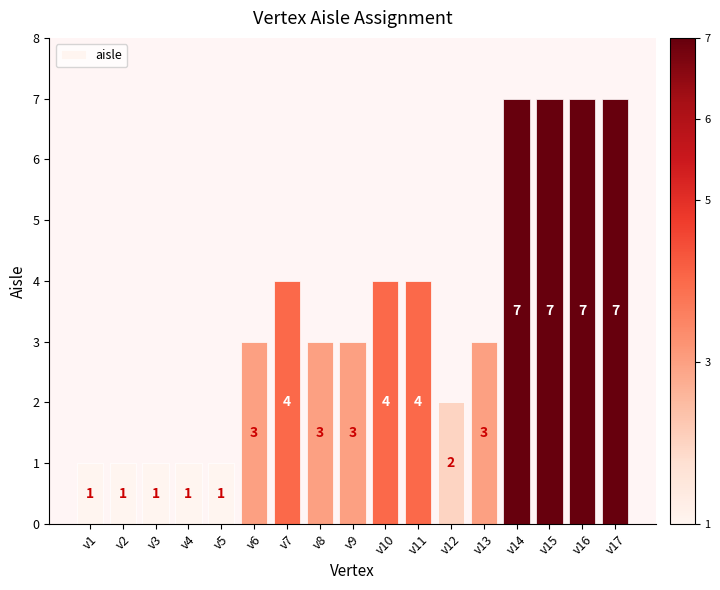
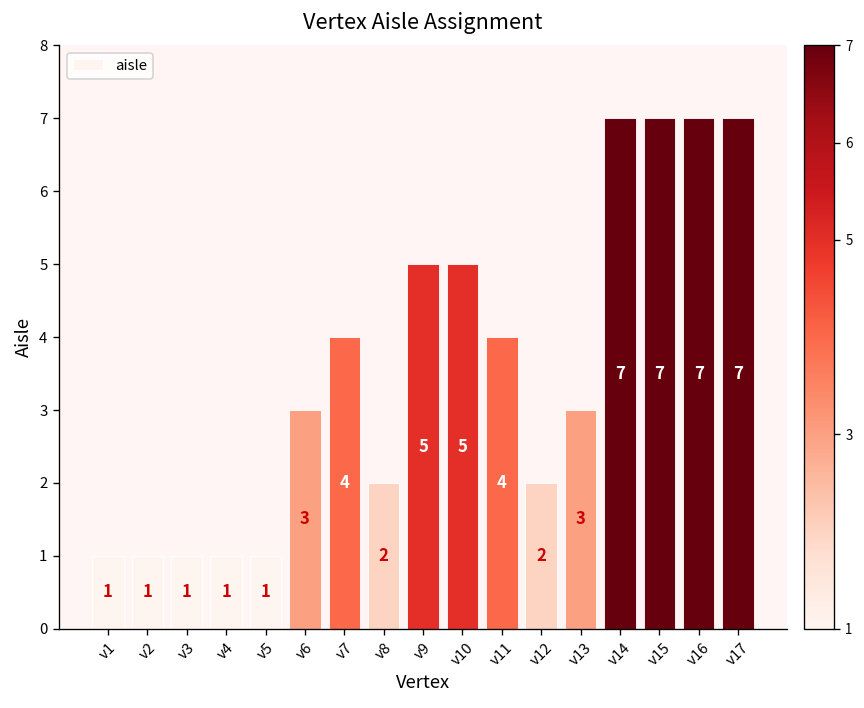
v8: 3 -> 2
v9: 3 -> 5
v10: 4 -> 5
